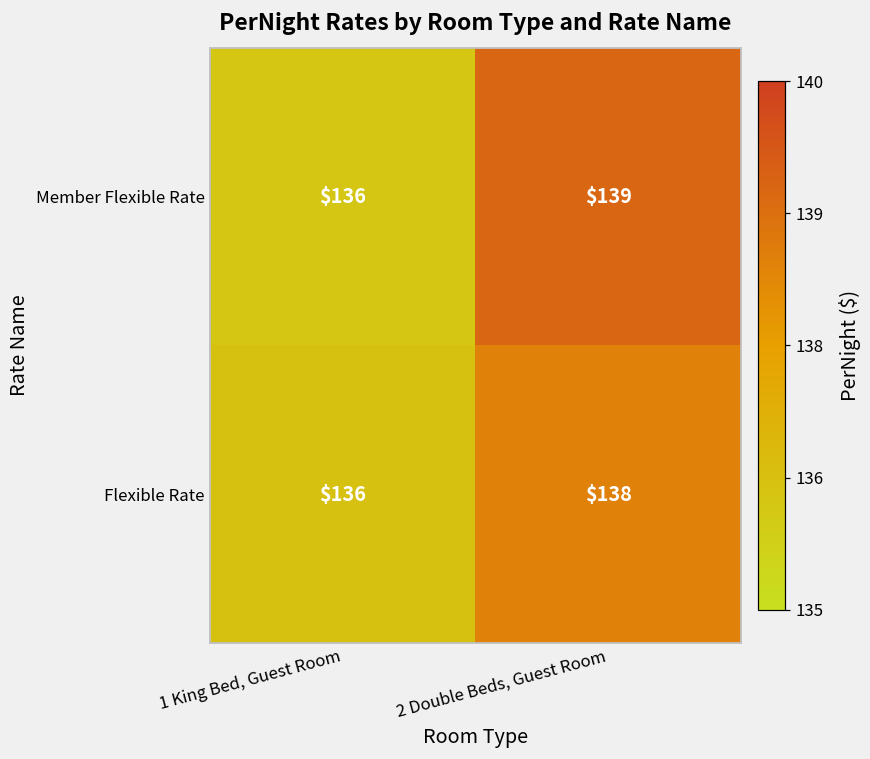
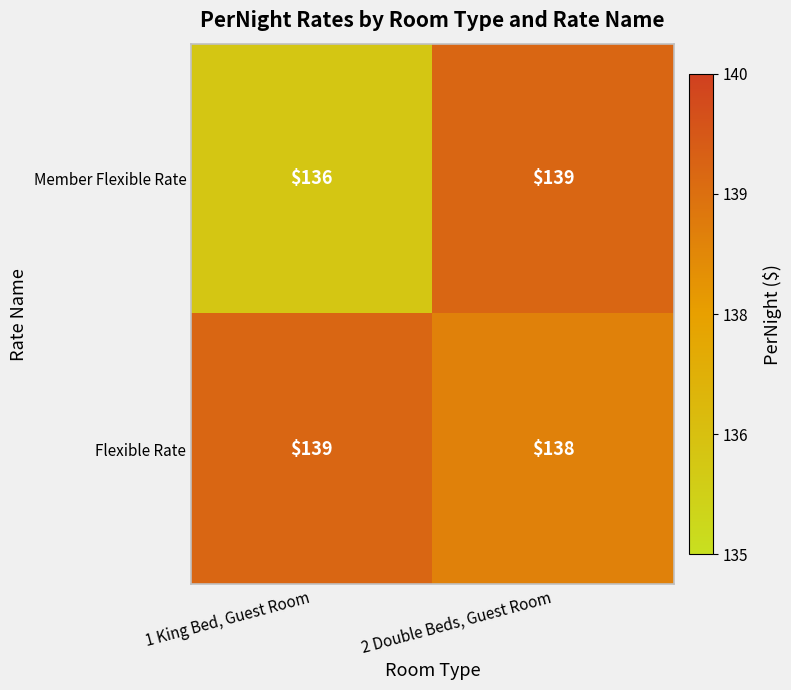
Flexible Rate, 1 King Bed, Guest Room: $136 -> $139
